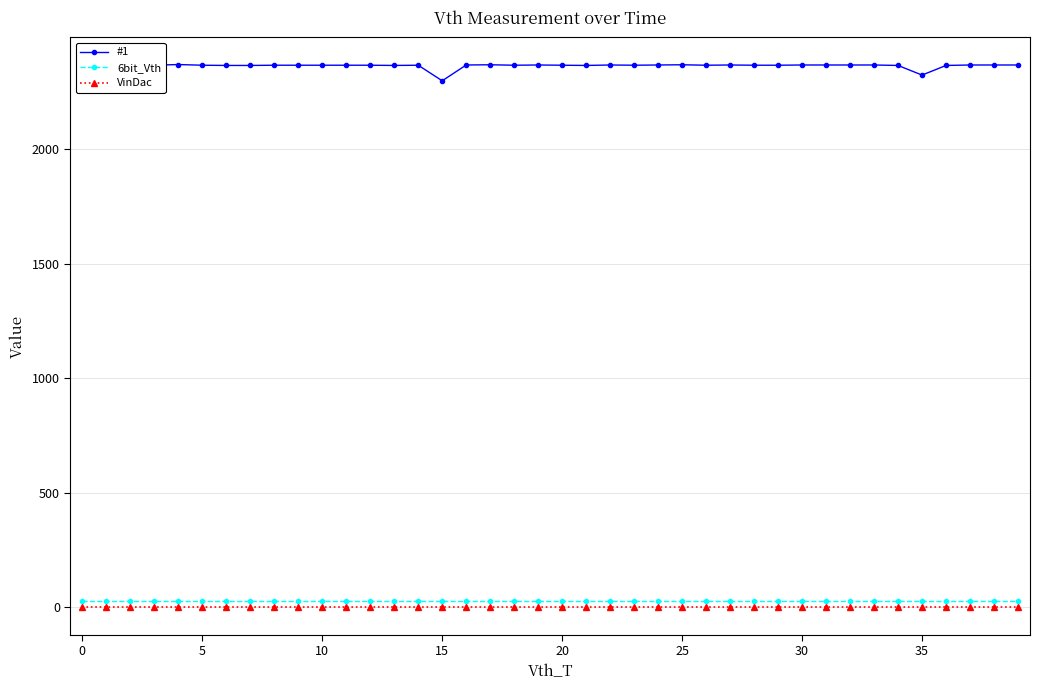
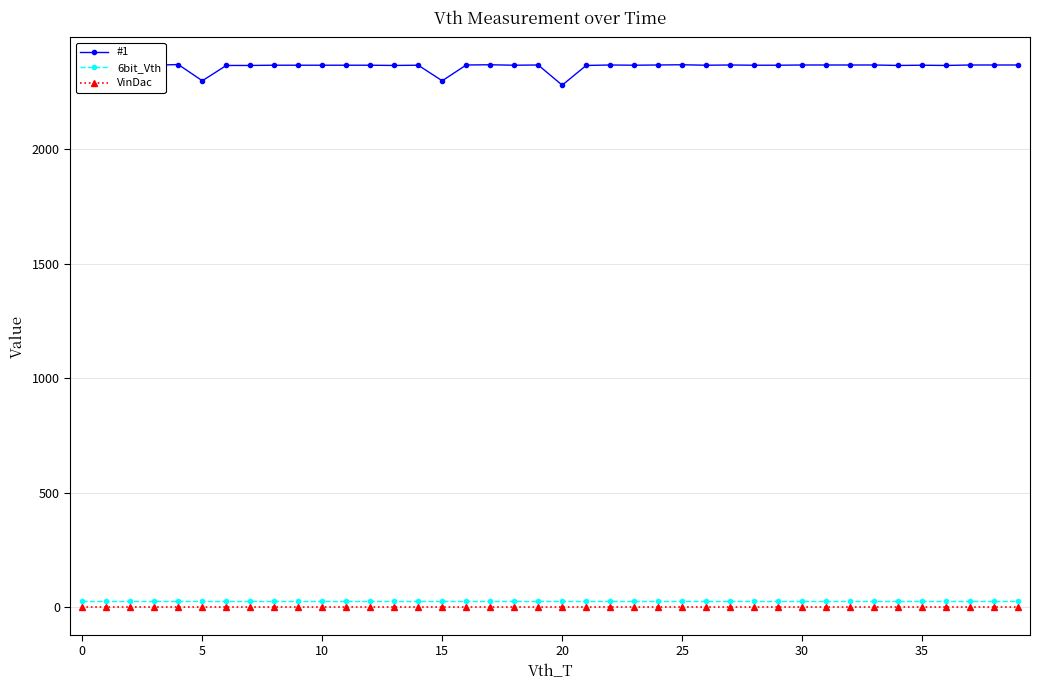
#1, 5: 2370 -> 2300
#1, 20: 2370 -> 2280
#1, 35: 2330 -> 2370
